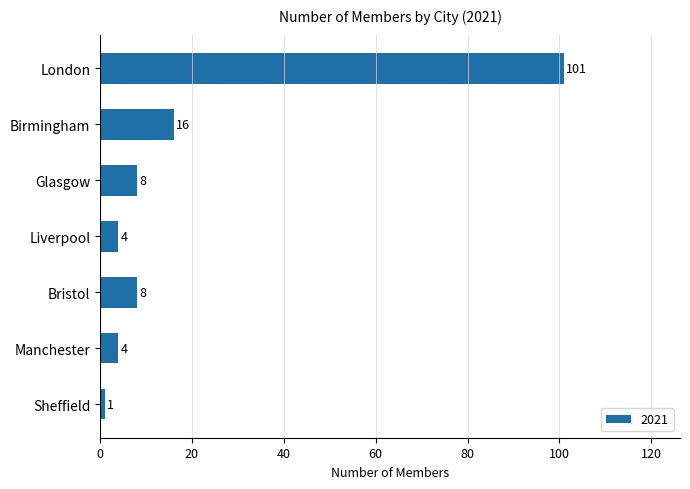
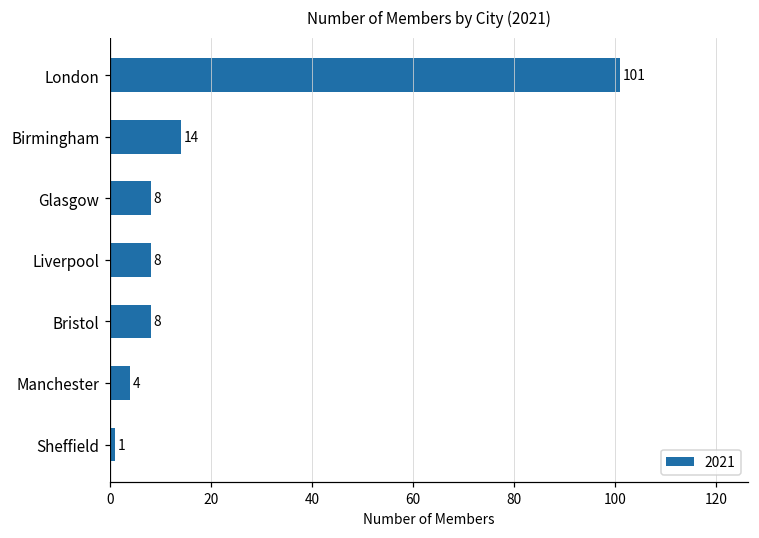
Birmingham: 16 -> 14
Liverpool: 4 -> 8
